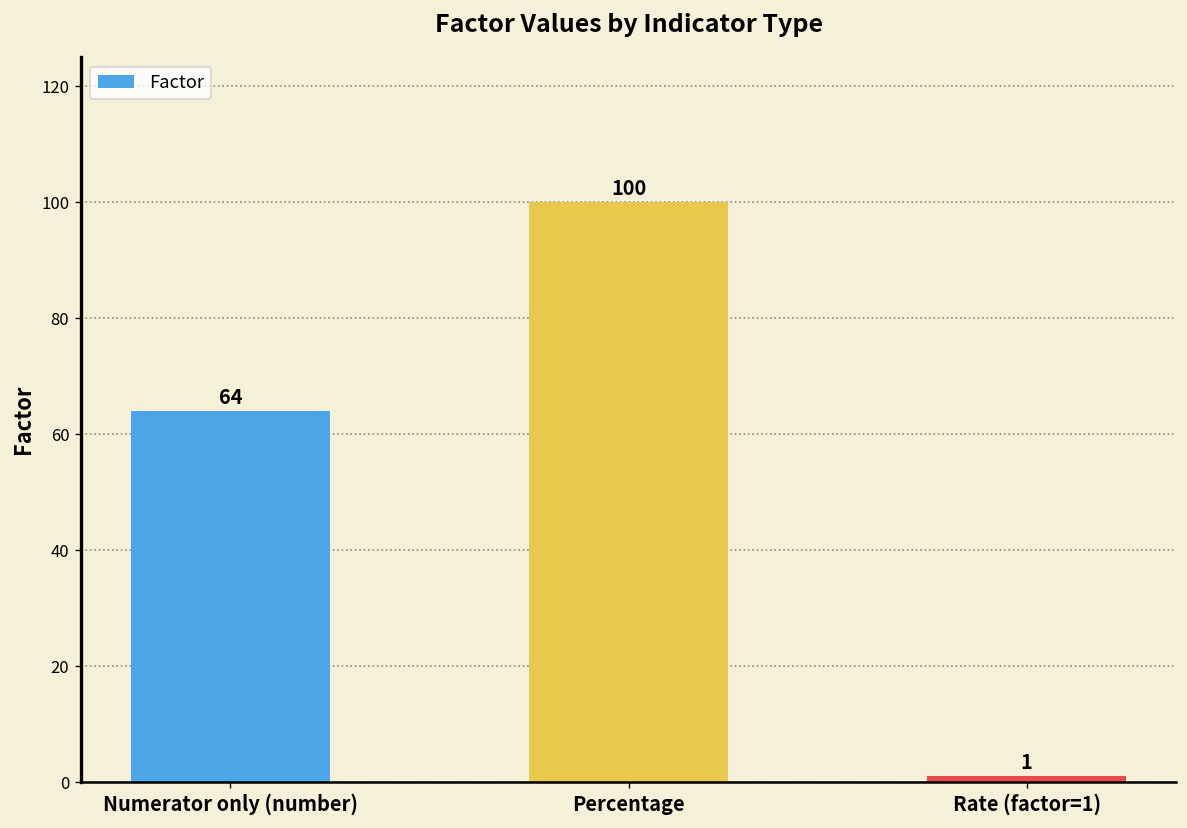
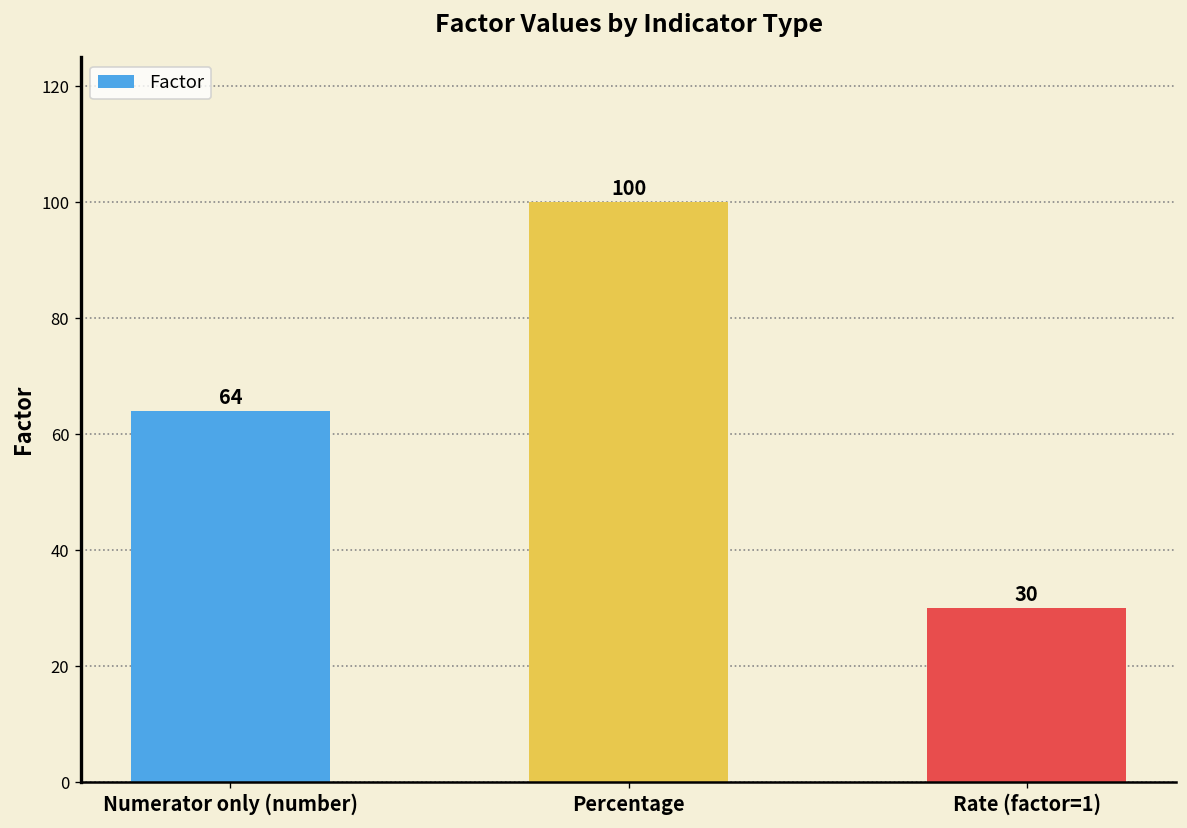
Rate (factor=1): 1 -> 30
